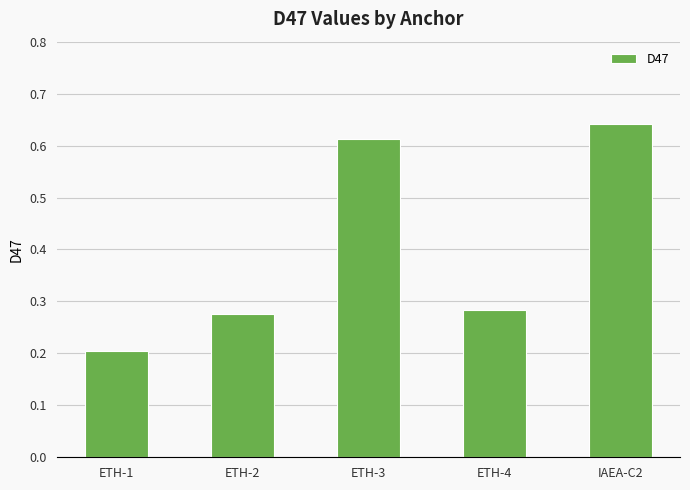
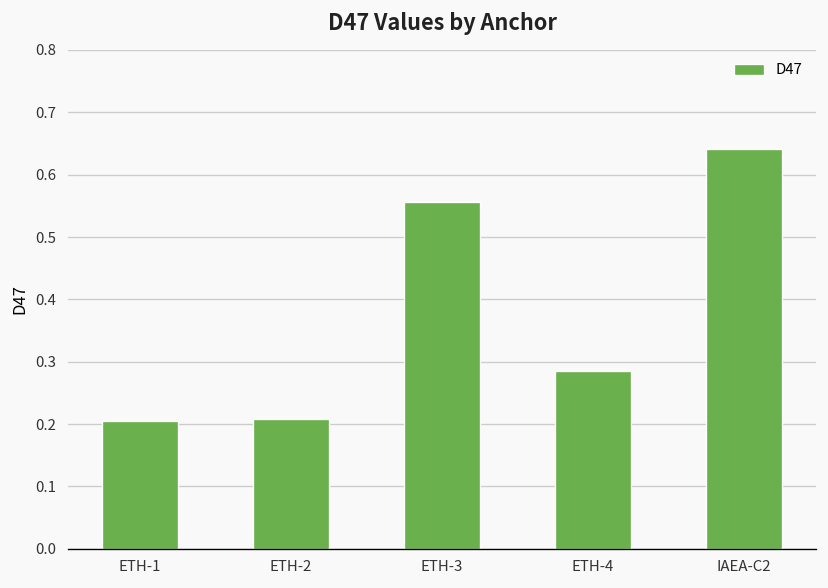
ETH-2: 0.28 -> 0.21
ETH-3: 0.61 -> 0.56
